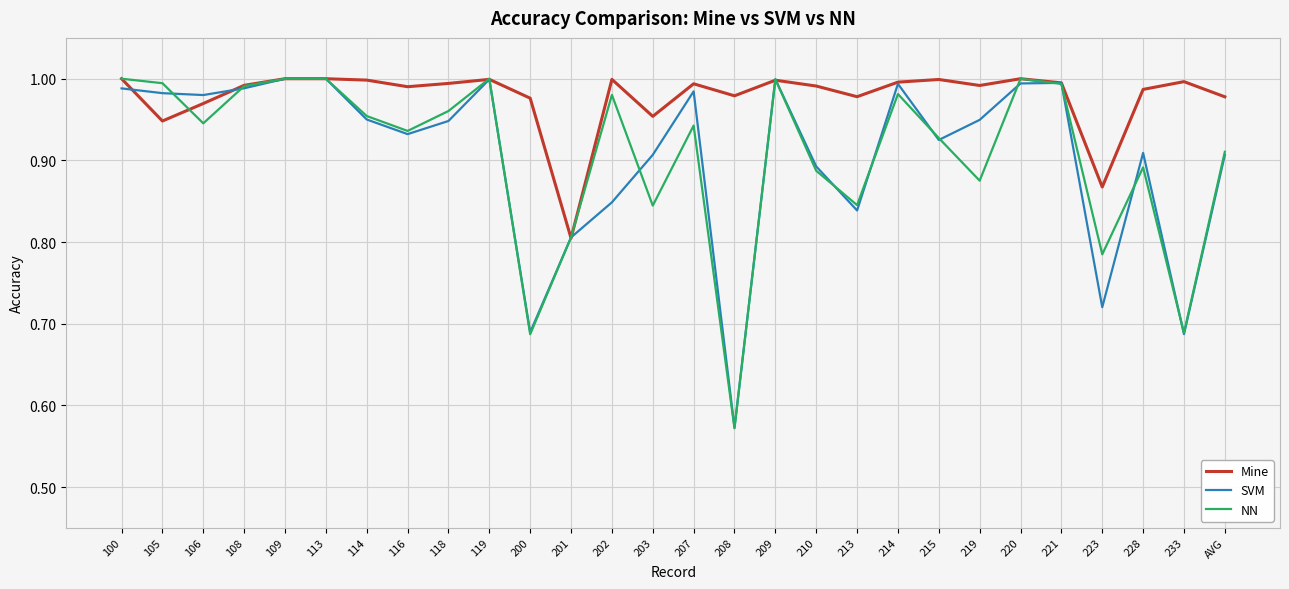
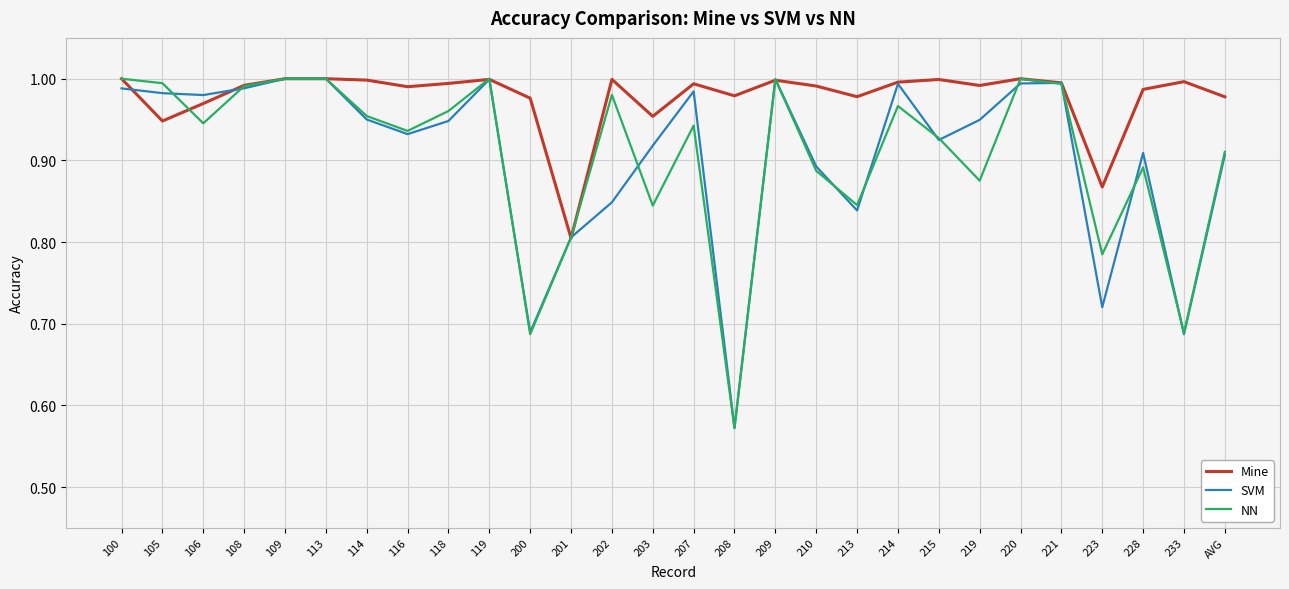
SVM, 203: 0.91 -> 0.92
NN, 214: 0.98 -> 0.97
